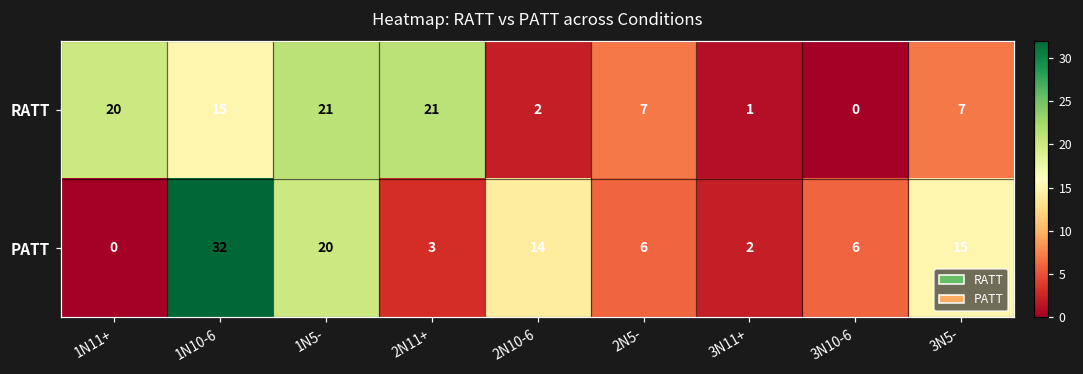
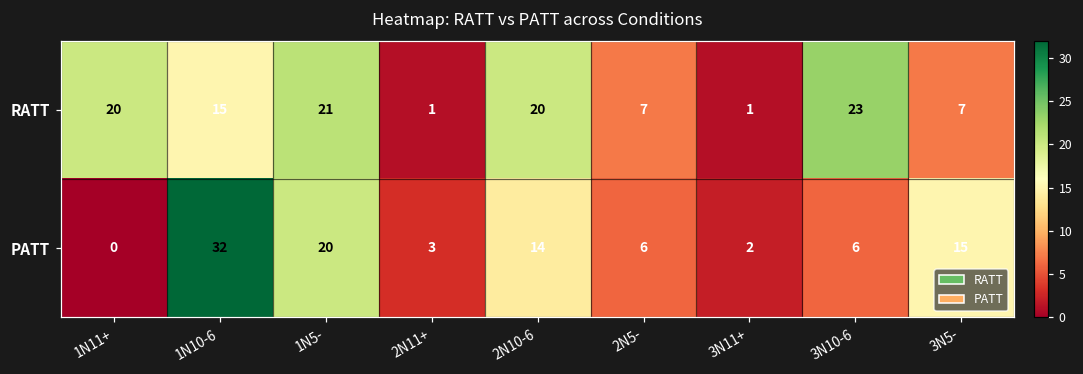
RATT, 2N11+: 21 -> 1
RATT, 2N10-6: 2 -> 20
RATT, 3N10-6: 0 -> 23
